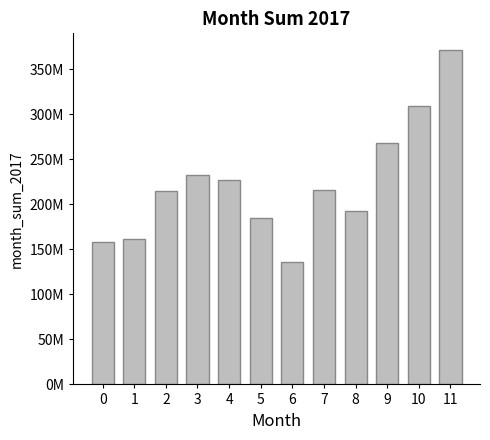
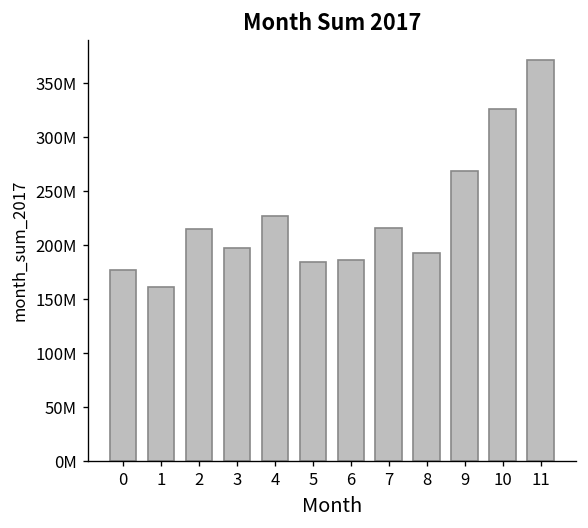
0: 160000000 -> 180000000
3: 230000000 -> 200000000
6: 140000000 -> 190000000
10: 310000000 -> 330000000
